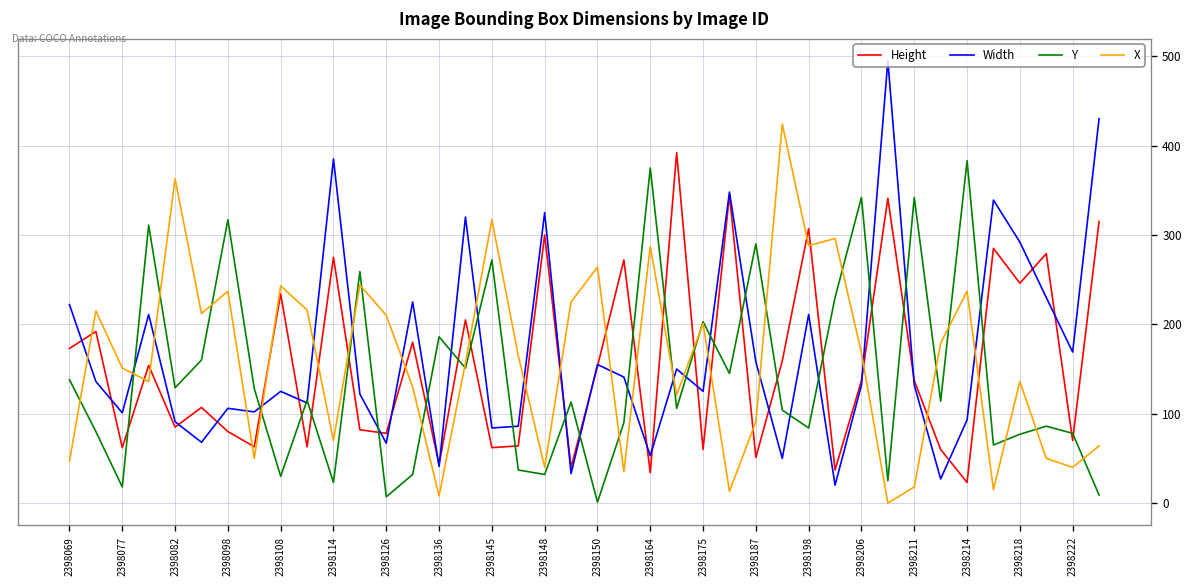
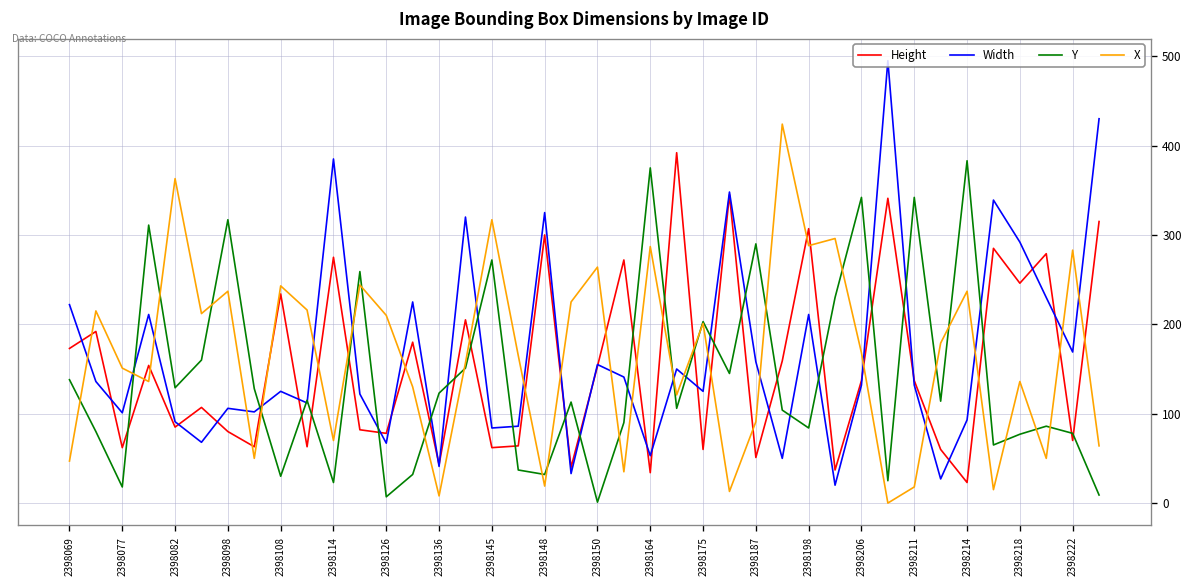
Y, 2398136: 190 -> 120
X, 2398148: 40 -> 20
X, 2398222: 40 -> 280
